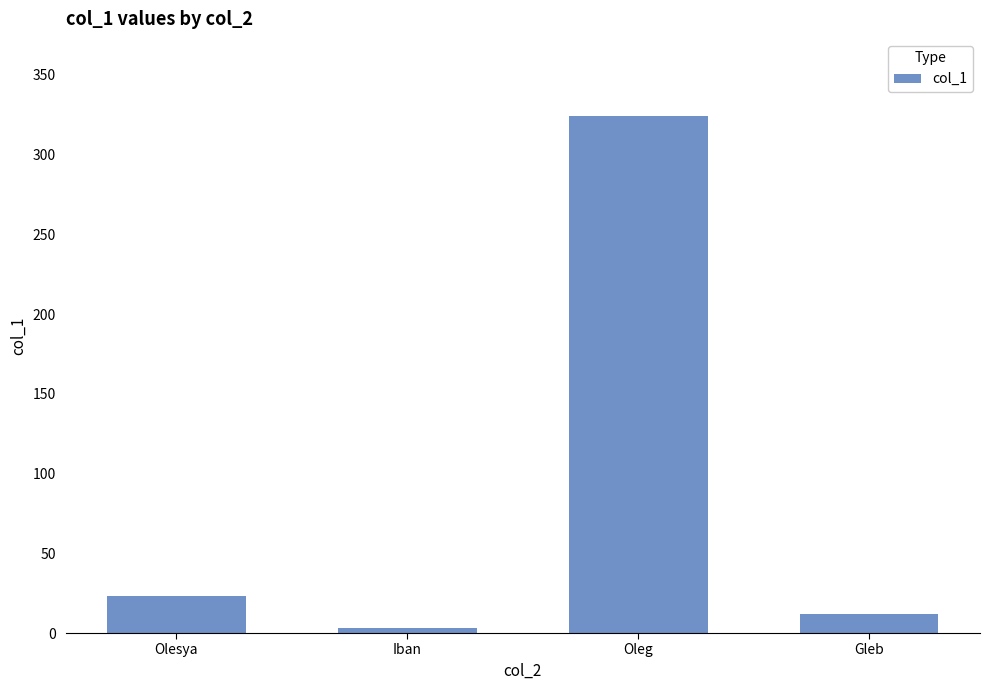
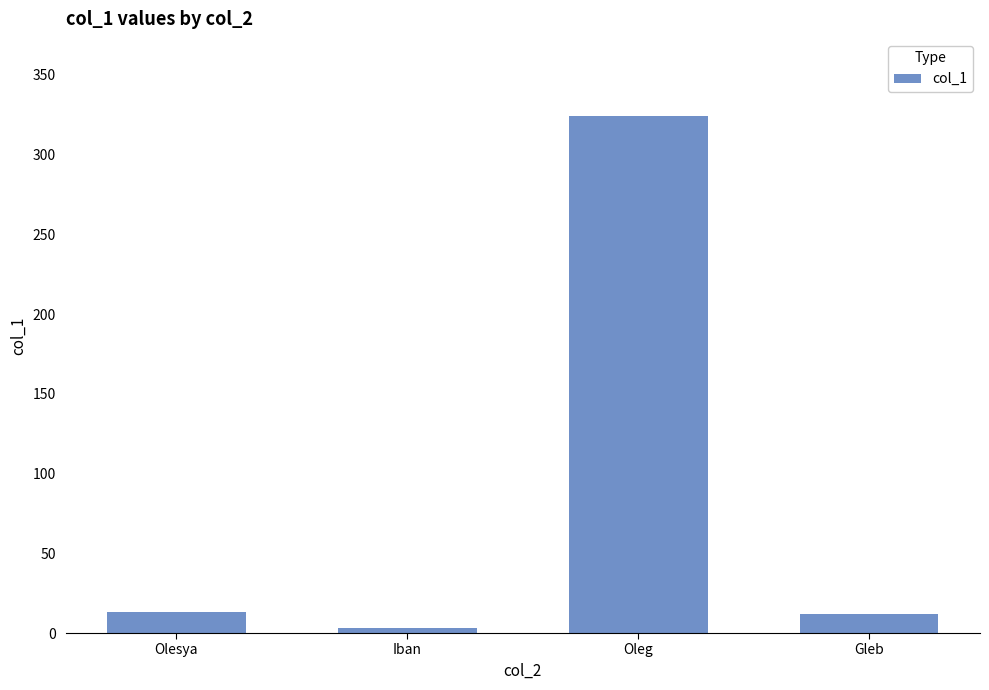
Olesya: 23 -> 13
